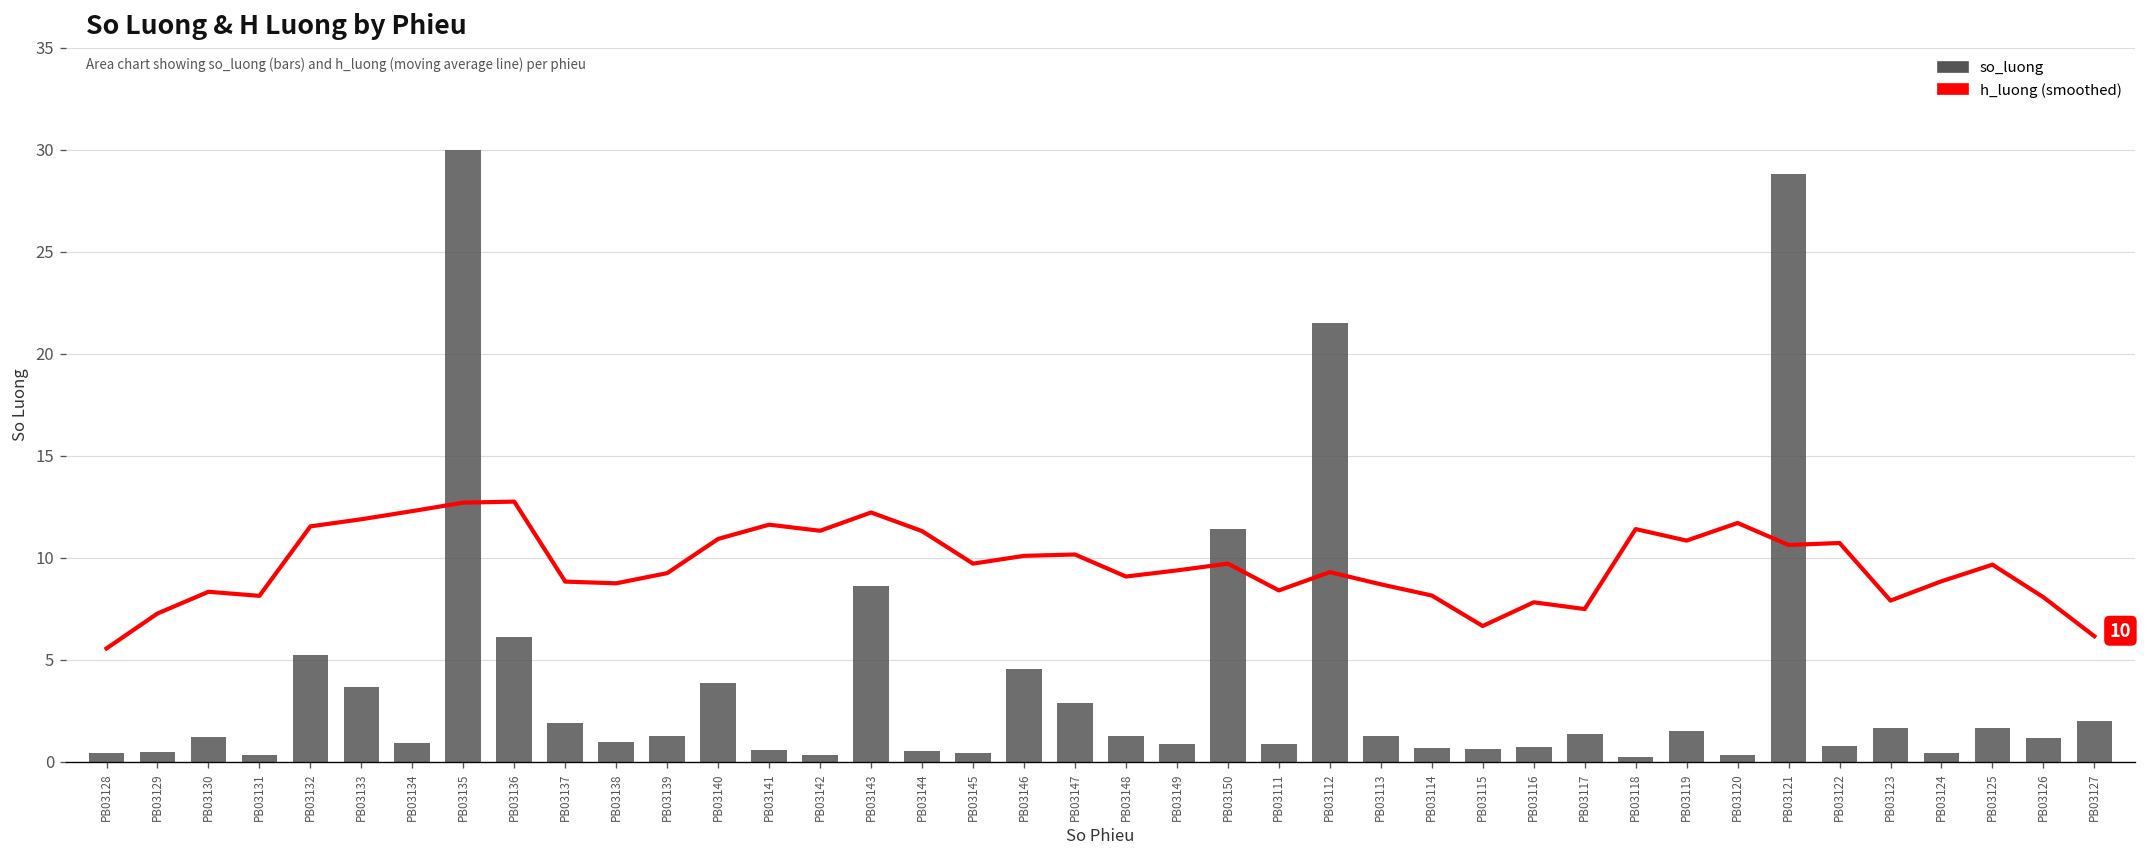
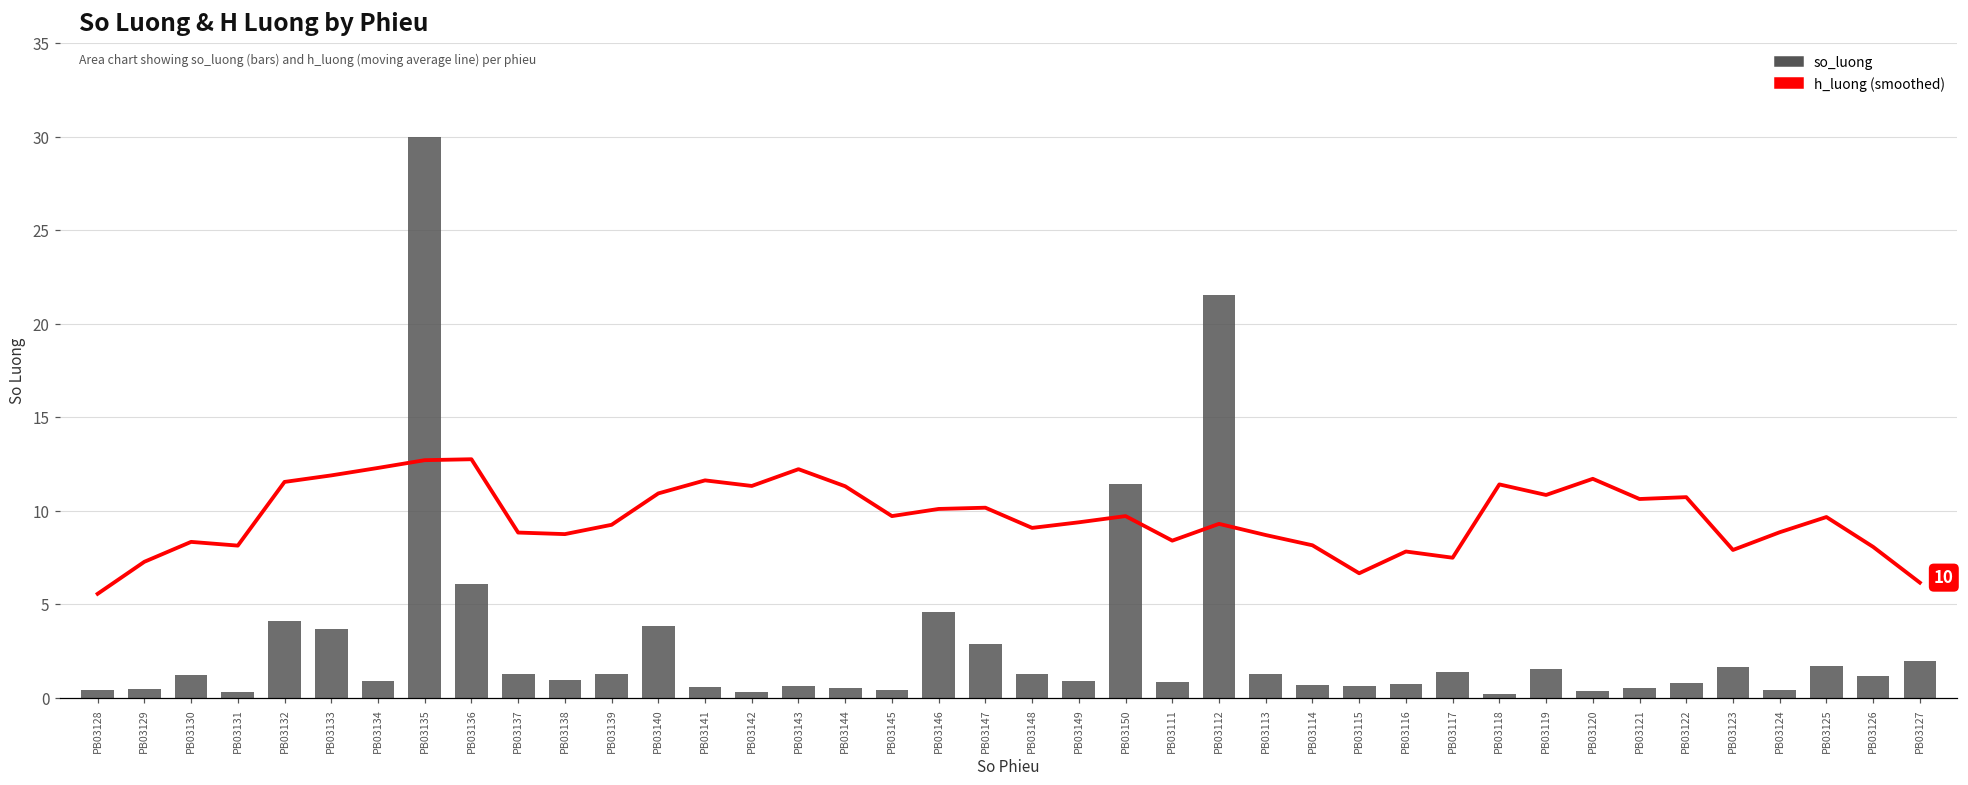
so_luong, PB03132: 5.3 -> 4.1
so_luong, PB03137: 1.9 -> 1.3
so_luong, PB03143: 8.6 -> 0.6
so_luong, PB03121: 28.8 -> 0.5
